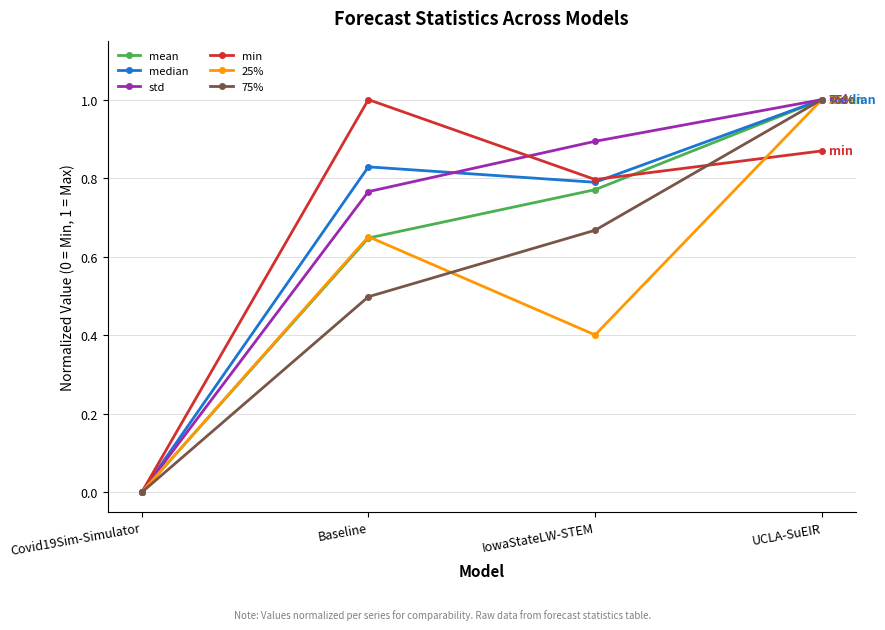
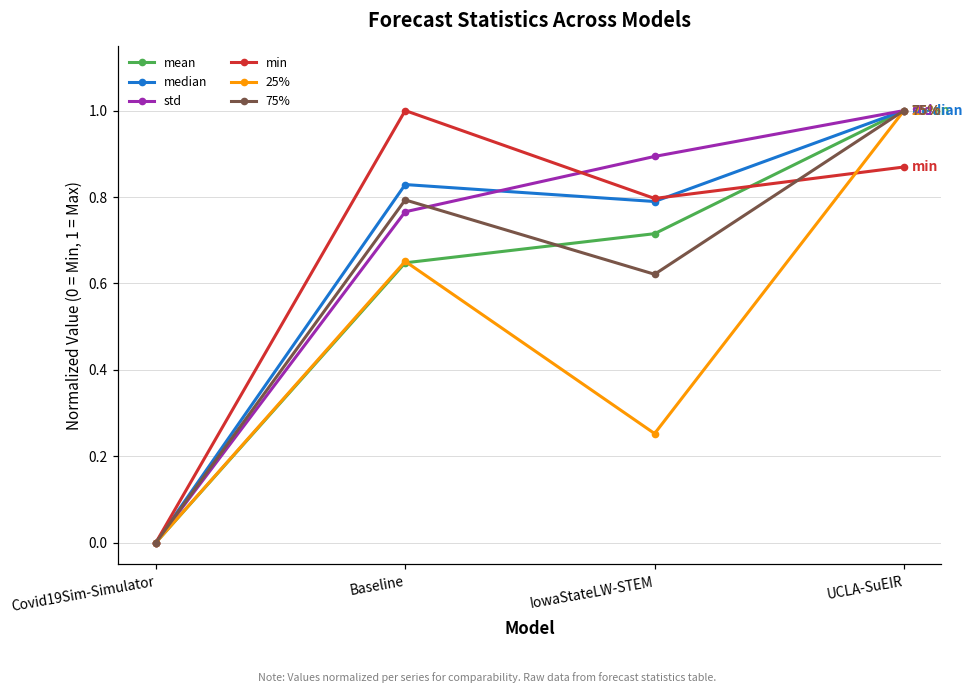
75%, Baseline: 0.50 -> 0.79
mean, IowaStateLW-STEM: 0.77 -> 0.72
25%, IowaStateLW-STEM: 0.40 -> 0.25
75%, IowaStateLW-STEM: 0.67 -> 0.62
